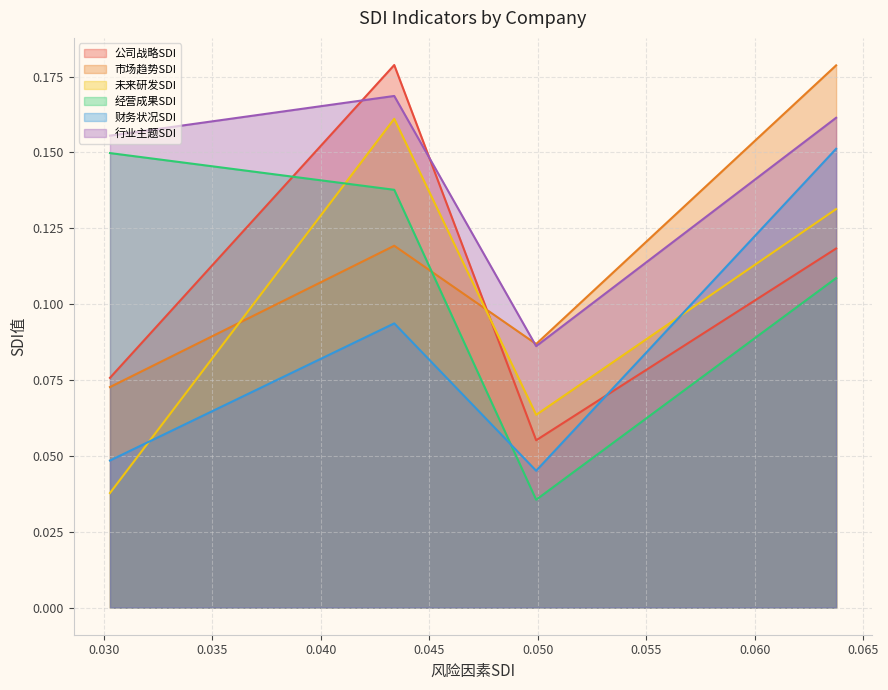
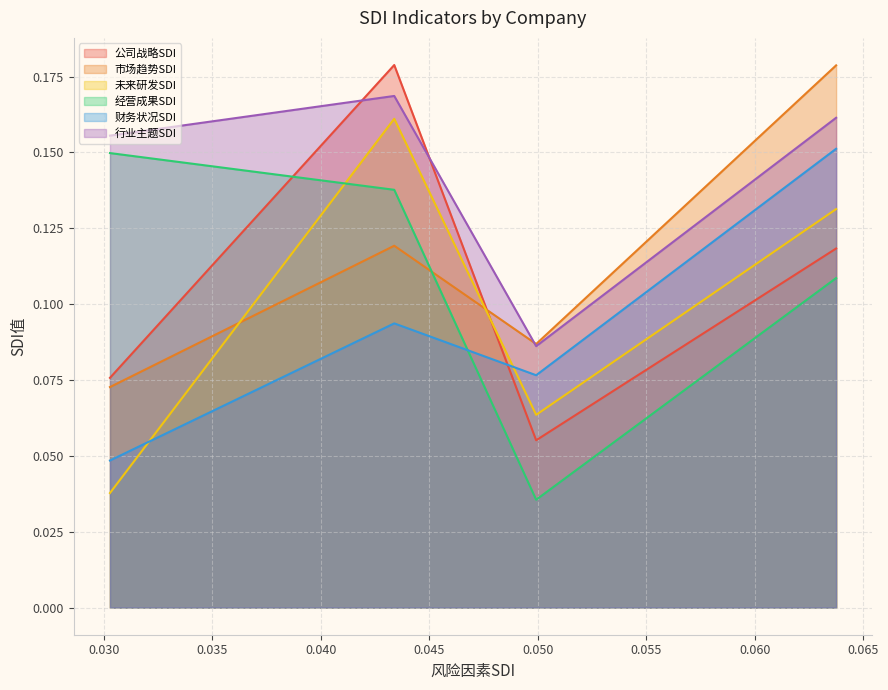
财务状况SDI, 0.050: 0.045 -> 0.077
